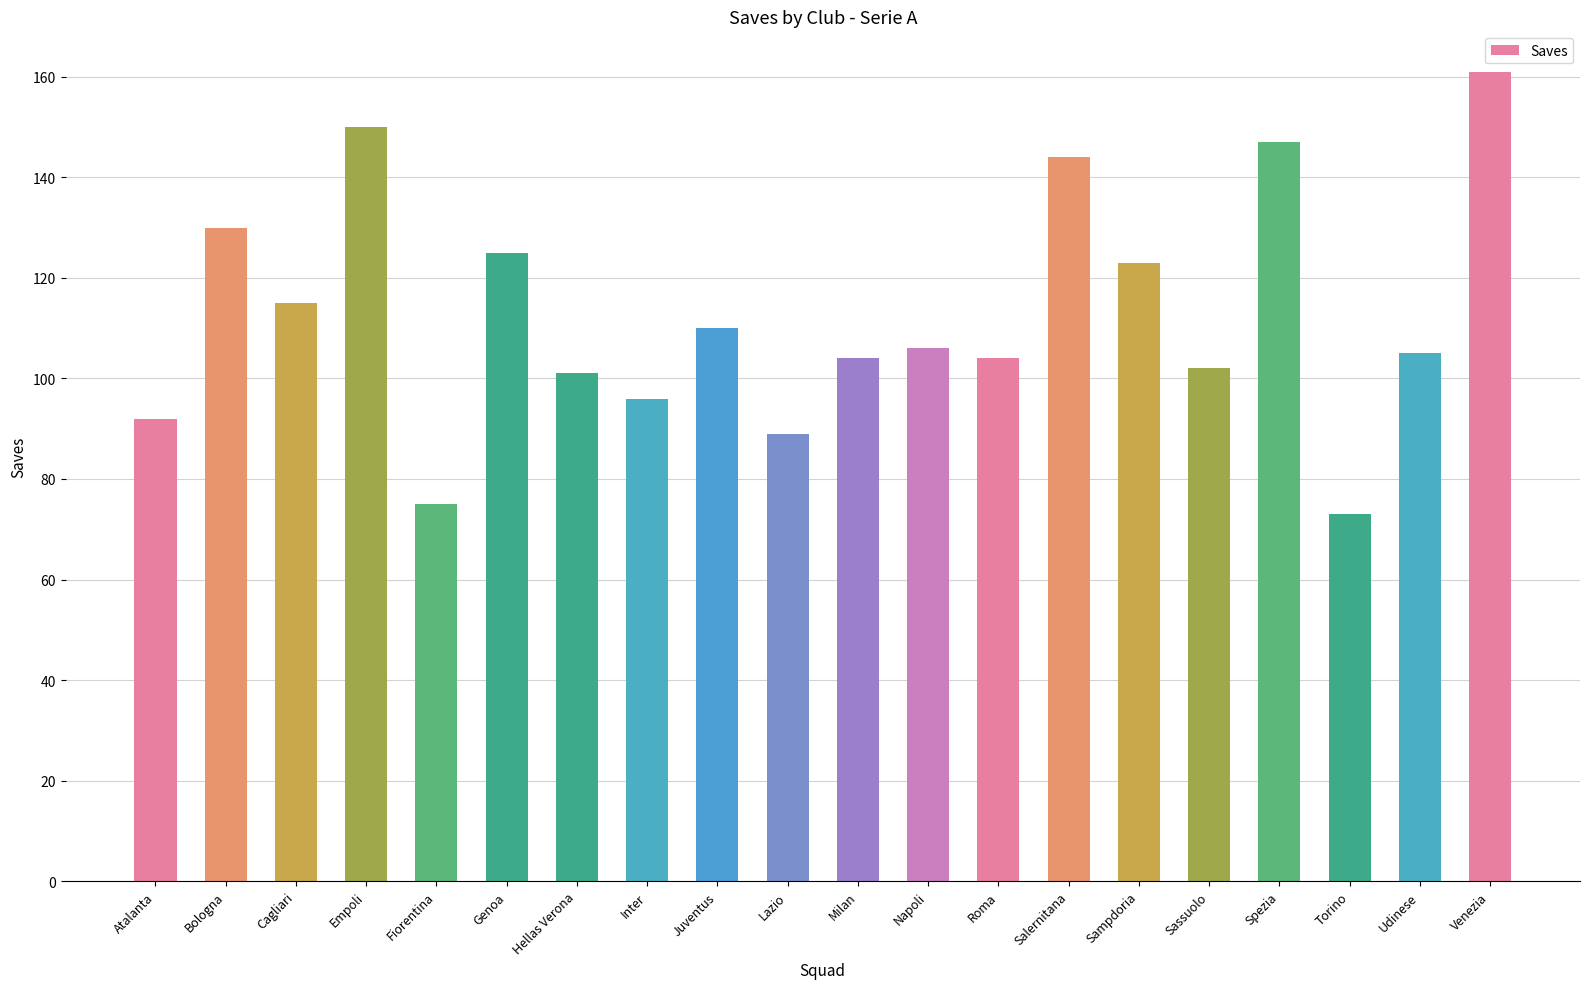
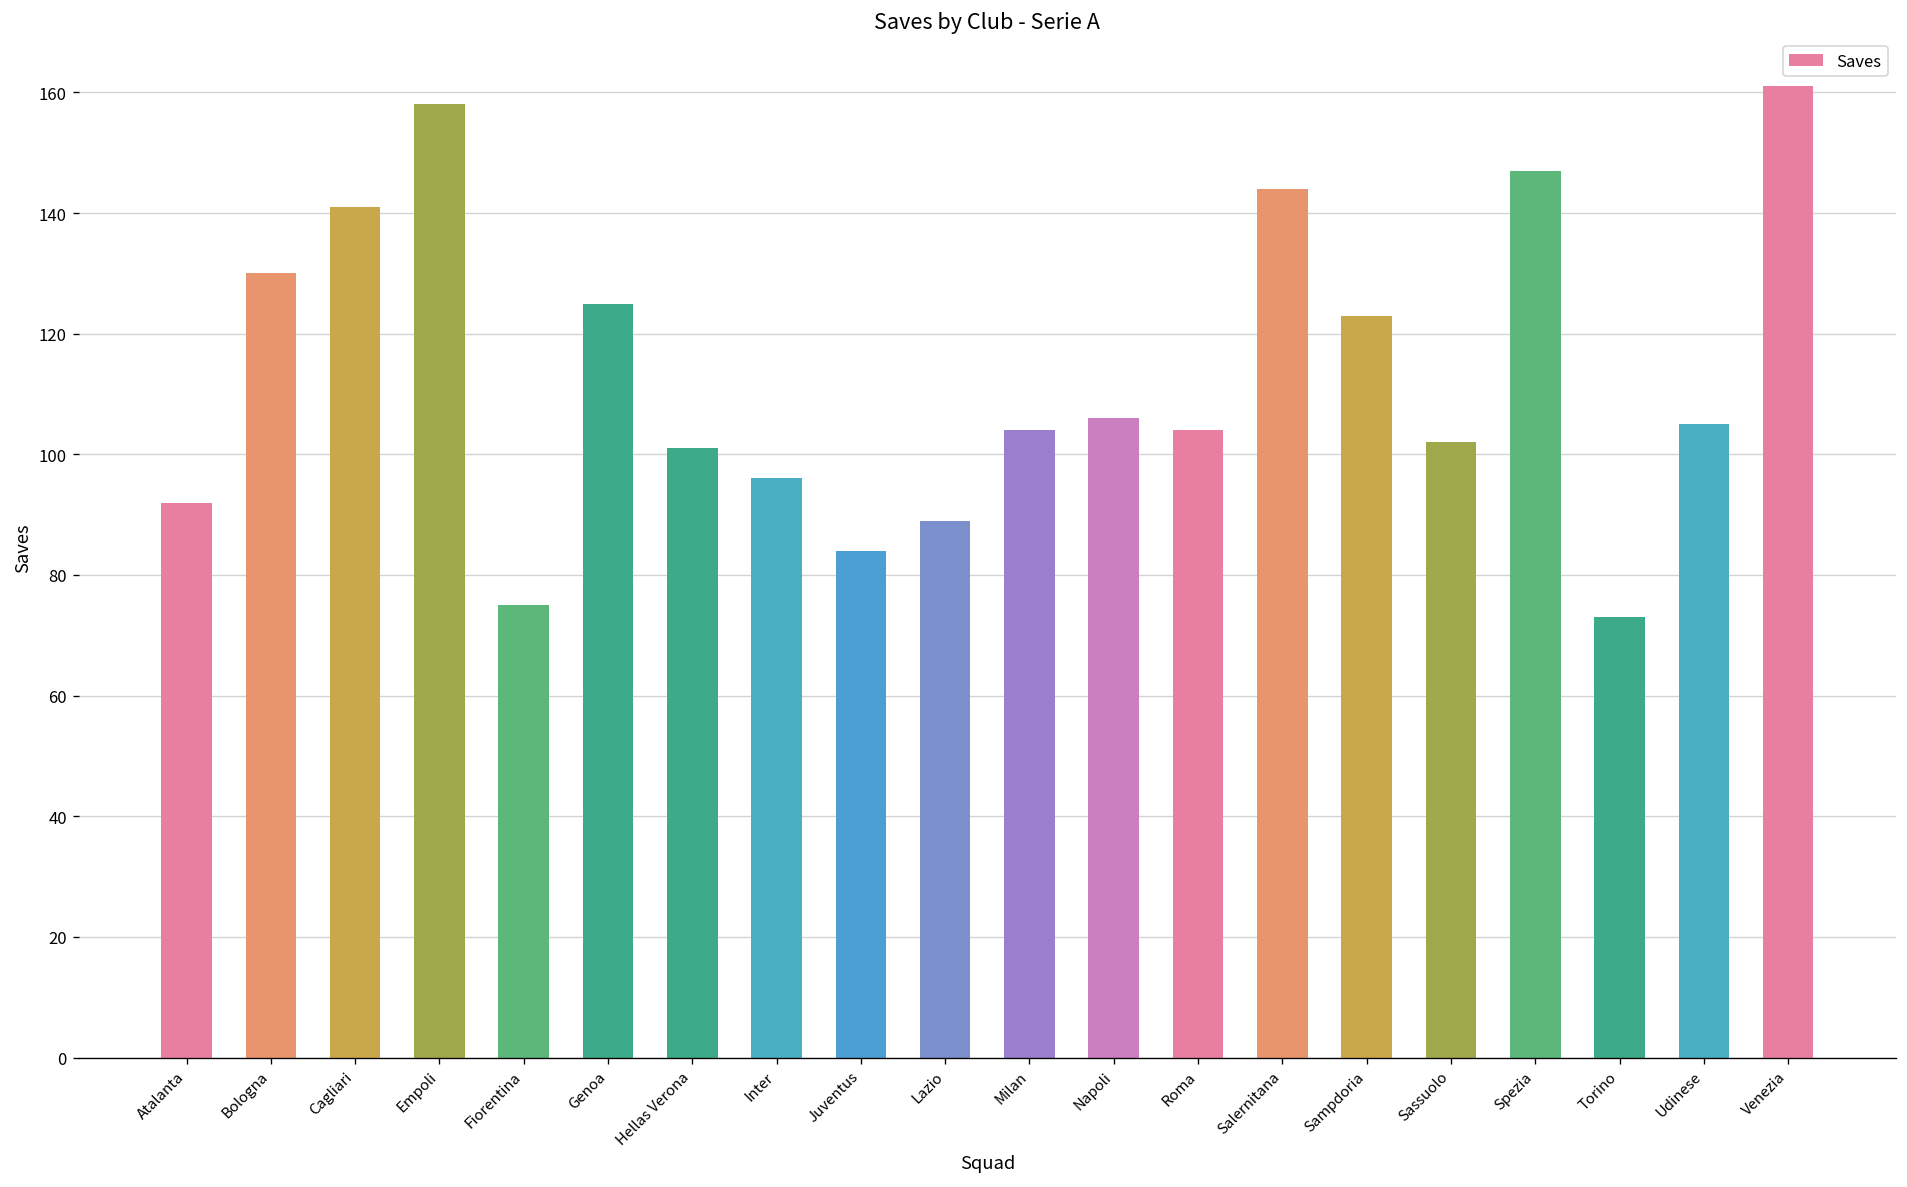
Cagliari: 115 -> 141
Empoli: 150 -> 158
Juventus: 110 -> 84
